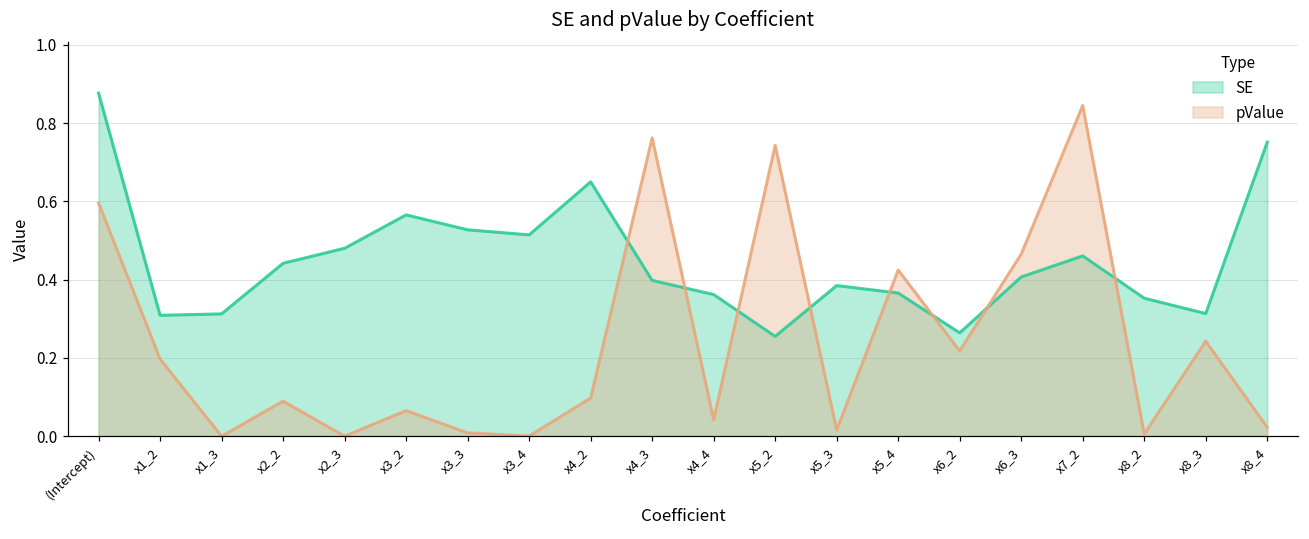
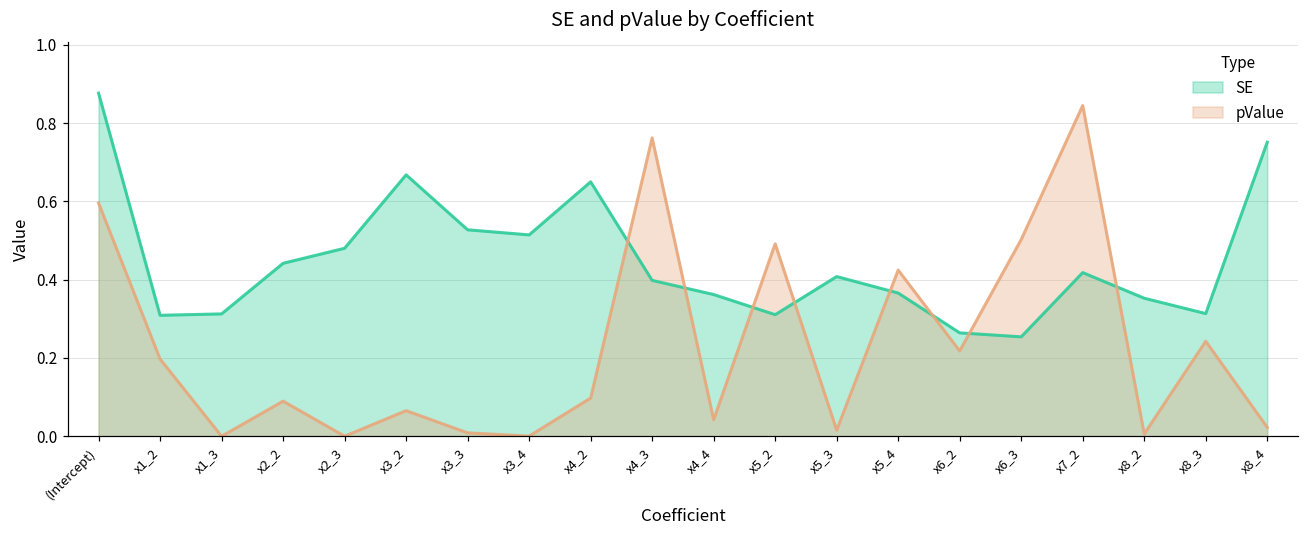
SE, x3_2: 0.57 -> 0.67
SE, x5_2: 0.26 -> 0.31
pValue, x5_2: 0.74 -> 0.49
SE, x5_3: 0.39 -> 0.41
SE, x6_3: 0.41 -> 0.25
pValue, x6_3: 0.47 -> 0.50
SE, x7_2: 0.46 -> 0.42
